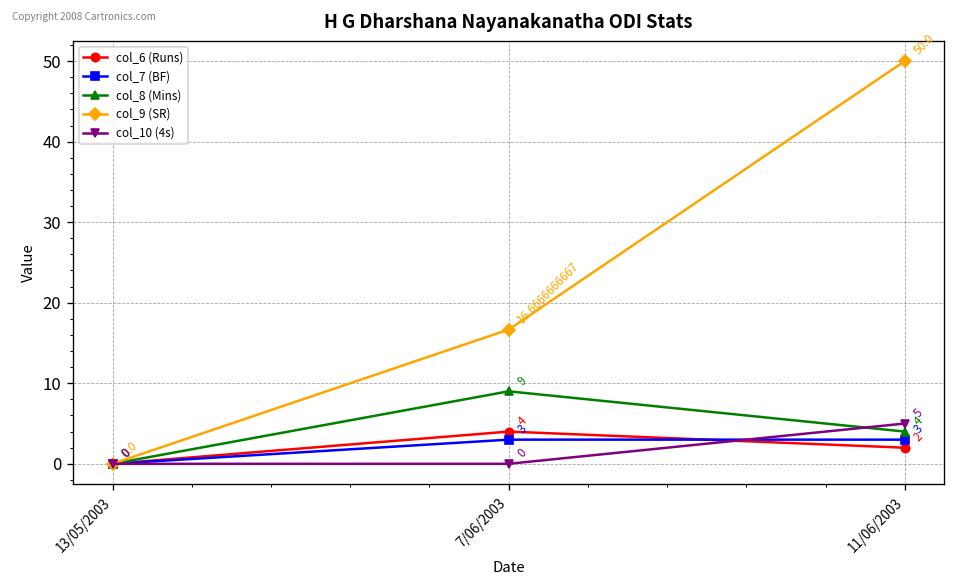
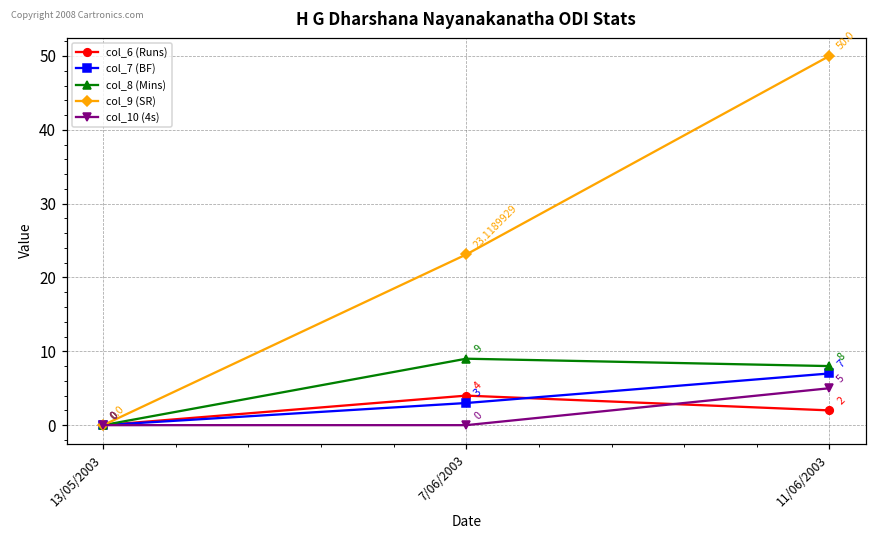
col_9 (SR), 7/06/2003: 16.6666666667 -> 23.1189929
col_7 (BF), 11/06/2003: 3 -> 7
col_8 (Mins), 11/06/2003: 4 -> 8
